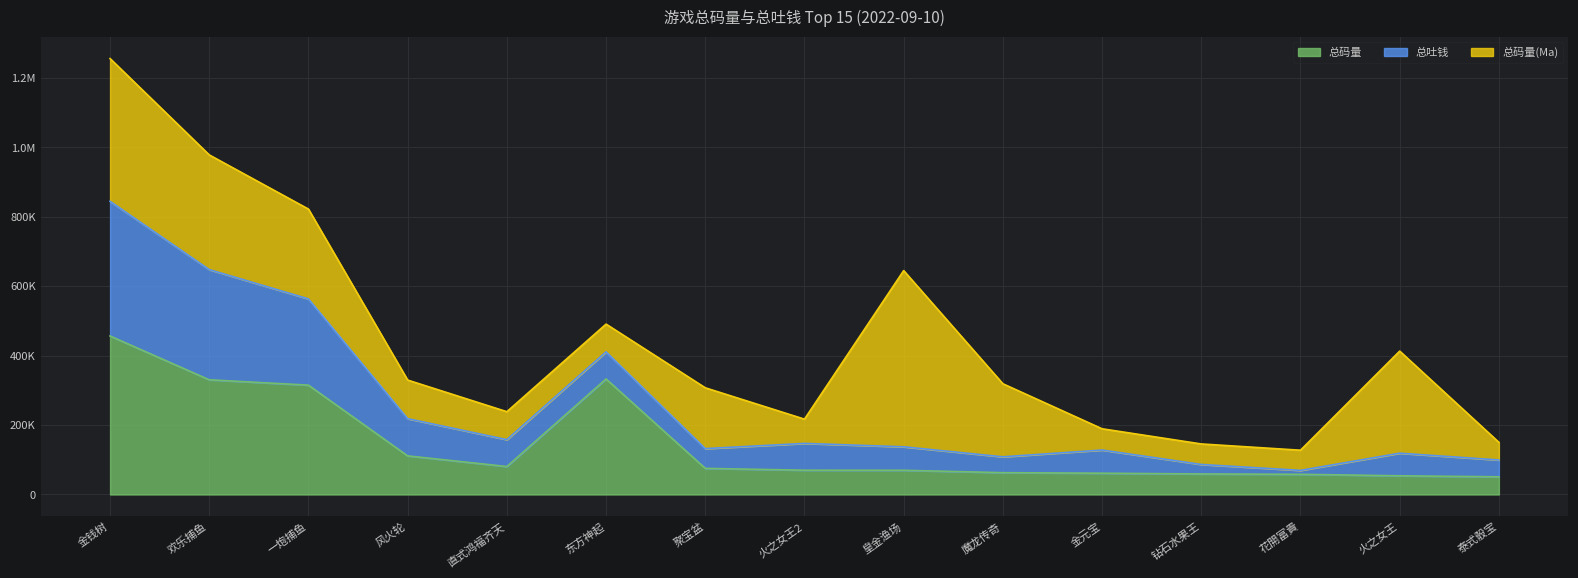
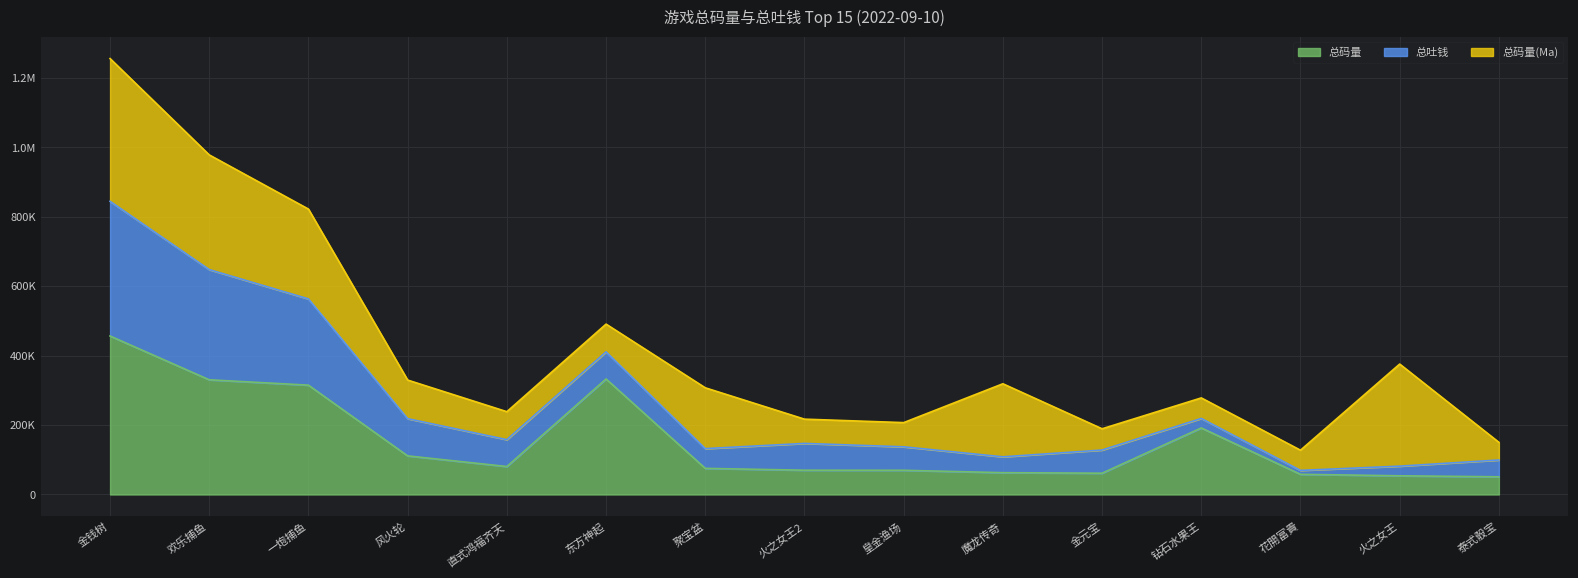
总码量(Ma), 皇金渔场: 510000 -> 70000
总码量, 钻石水果王: 60000 -> 190000
总吐钱, 火之女王: 70000 -> 30000
